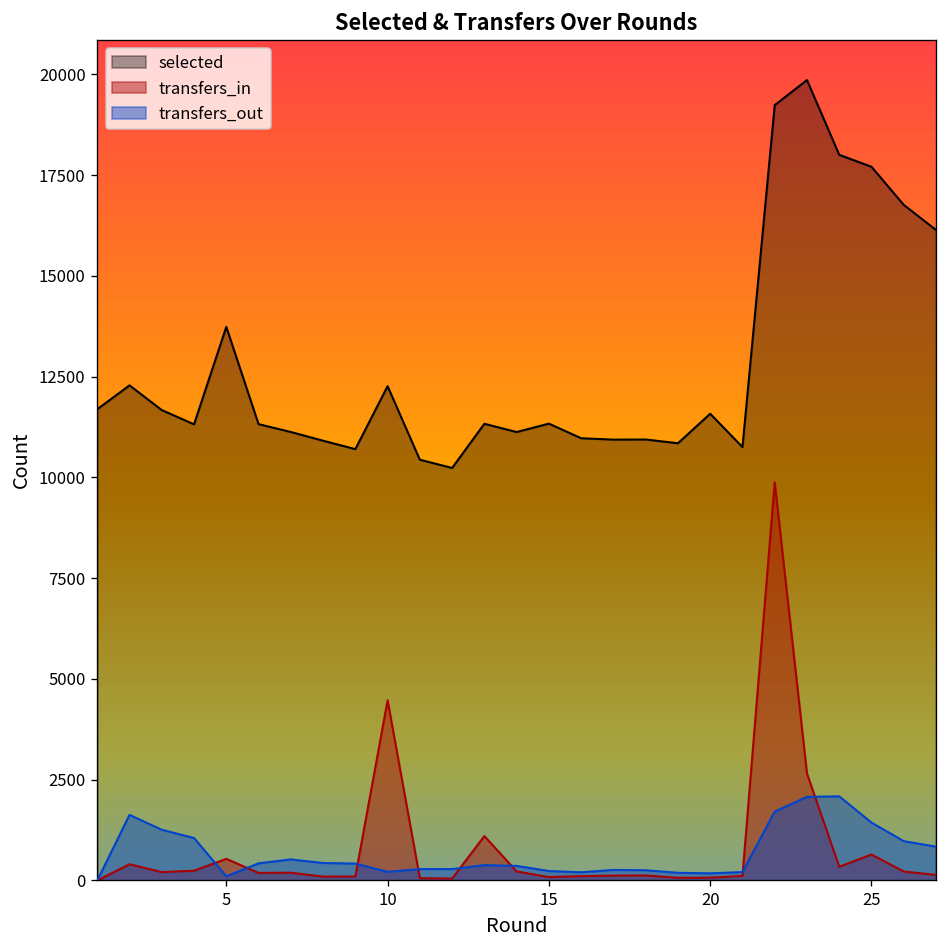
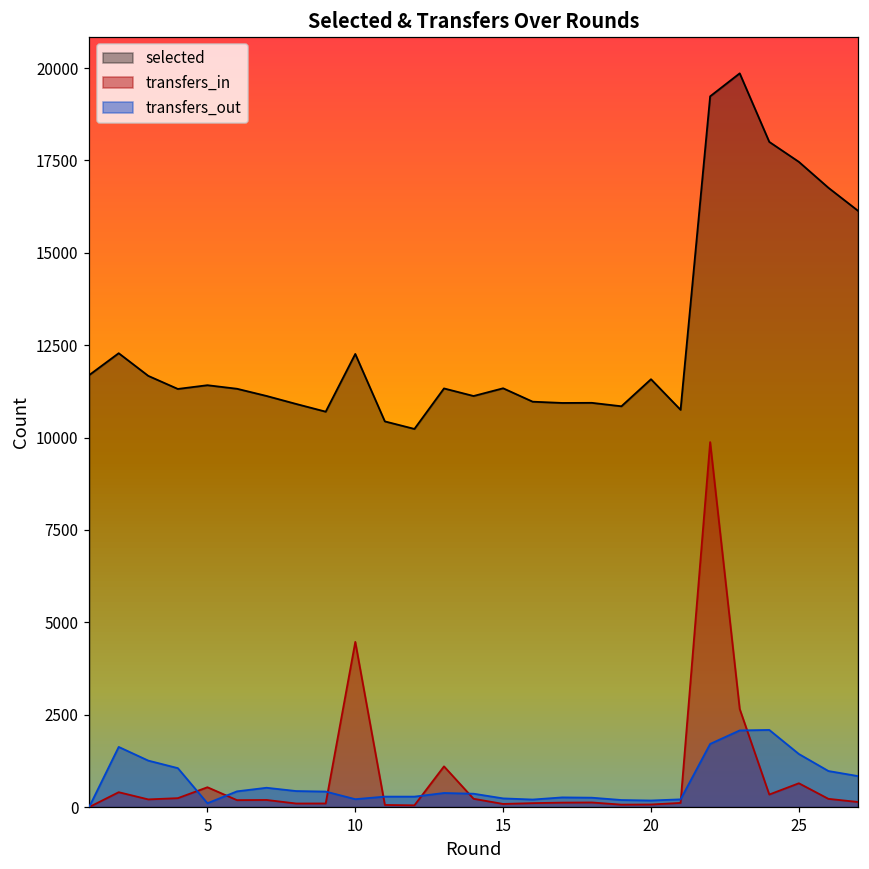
selected, 5: 13700 -> 11400
selected, 25: 17700 -> 17500
